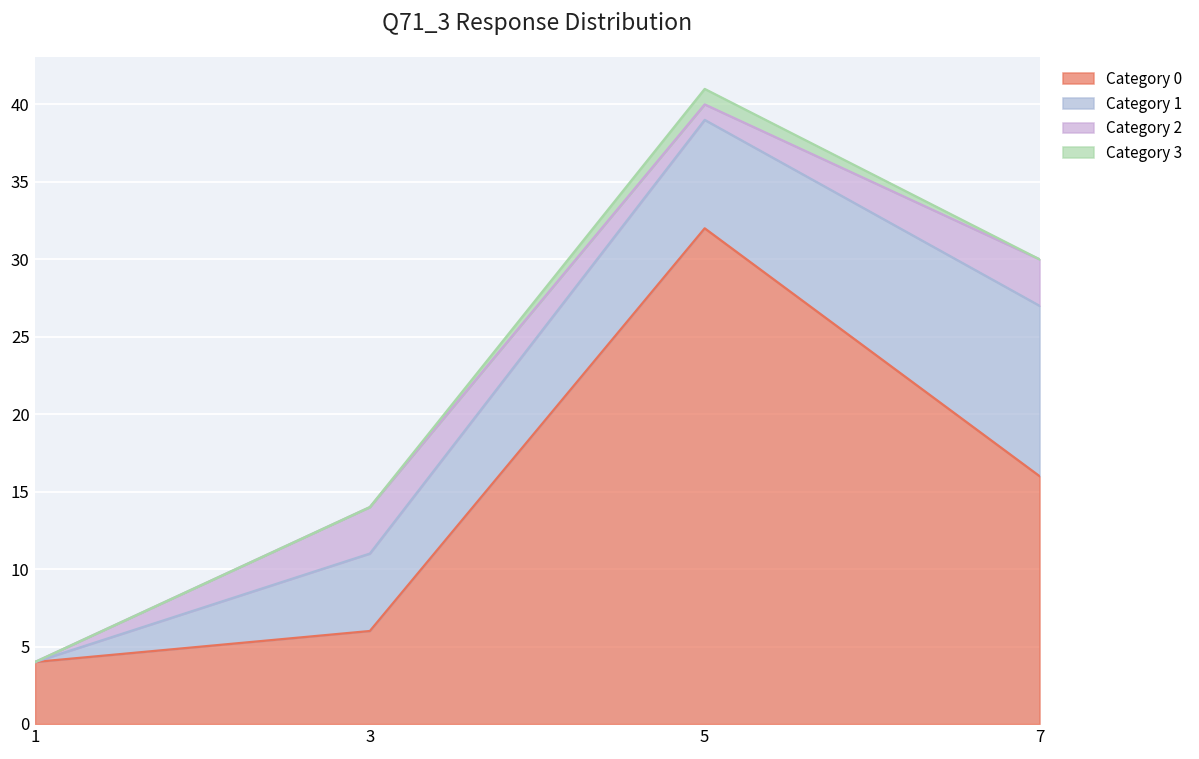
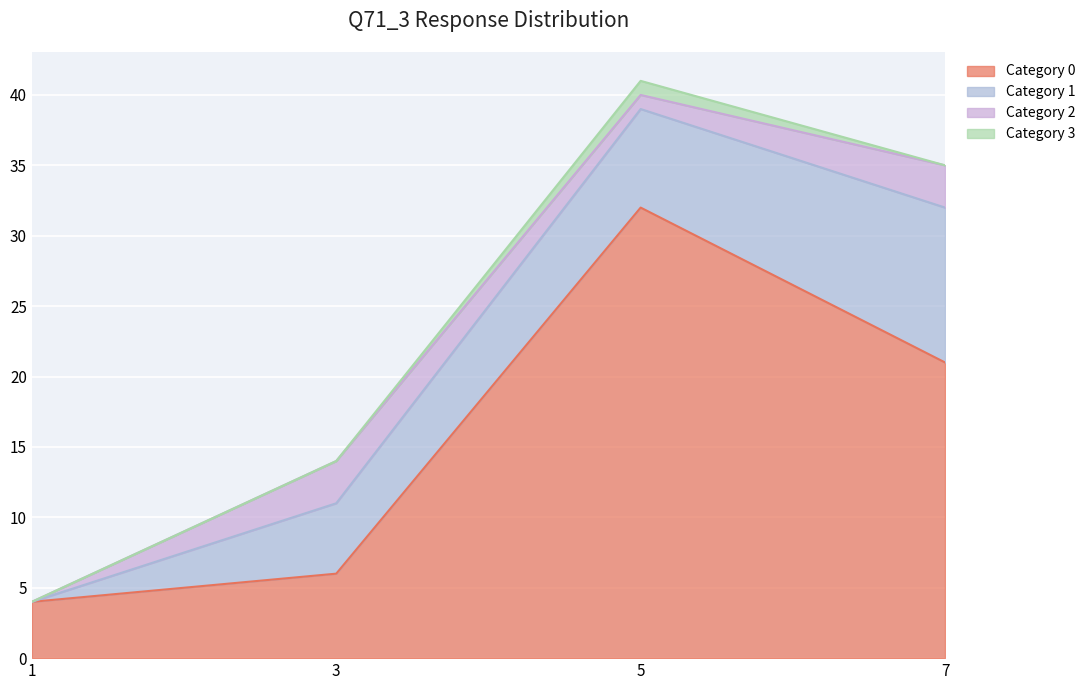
Category 0, 7: 16 -> 21
